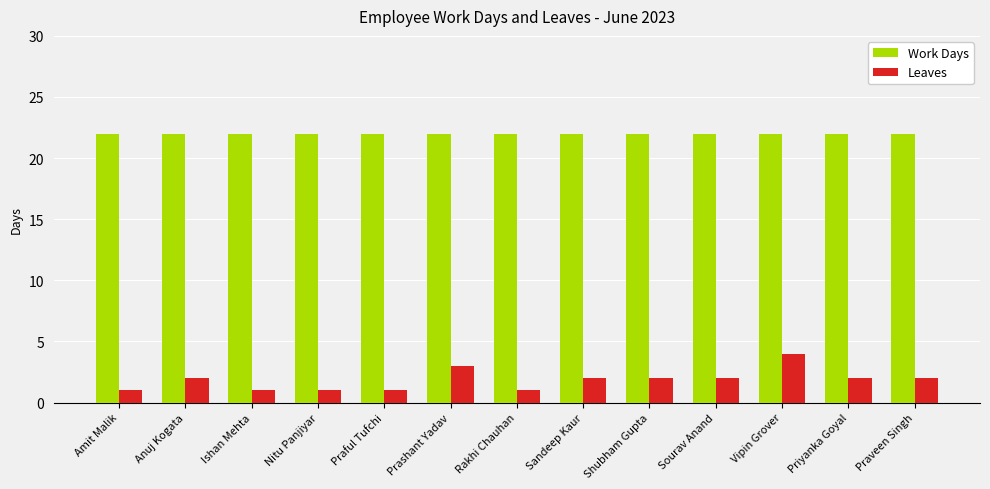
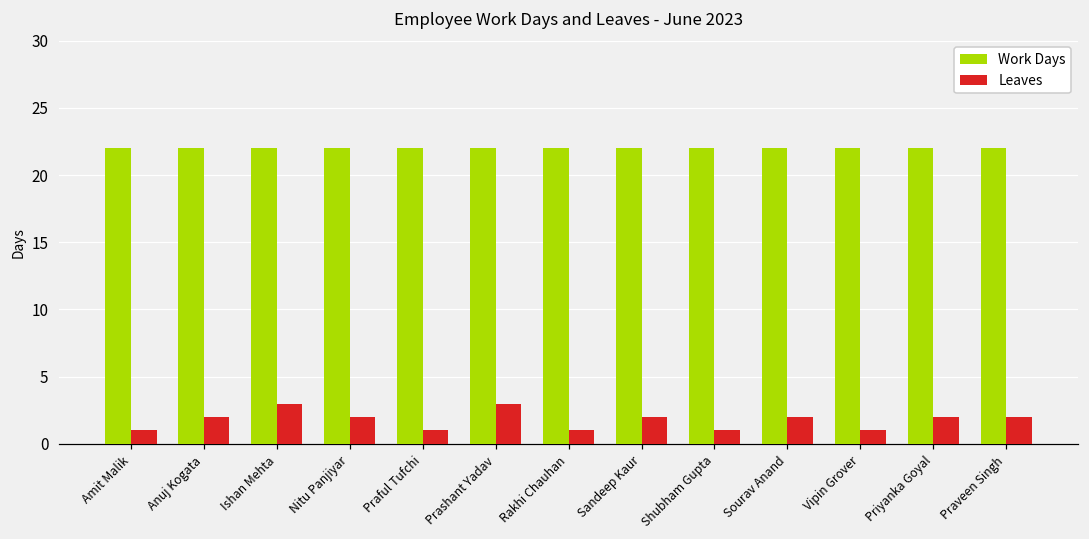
Leaves, Ishan Mehta: 1 -> 3
Leaves, Nitu Panjiyar: 1 -> 2
Leaves, Shubham Gupta: 2 -> 1
Leaves, Vipin Grover: 4 -> 1
